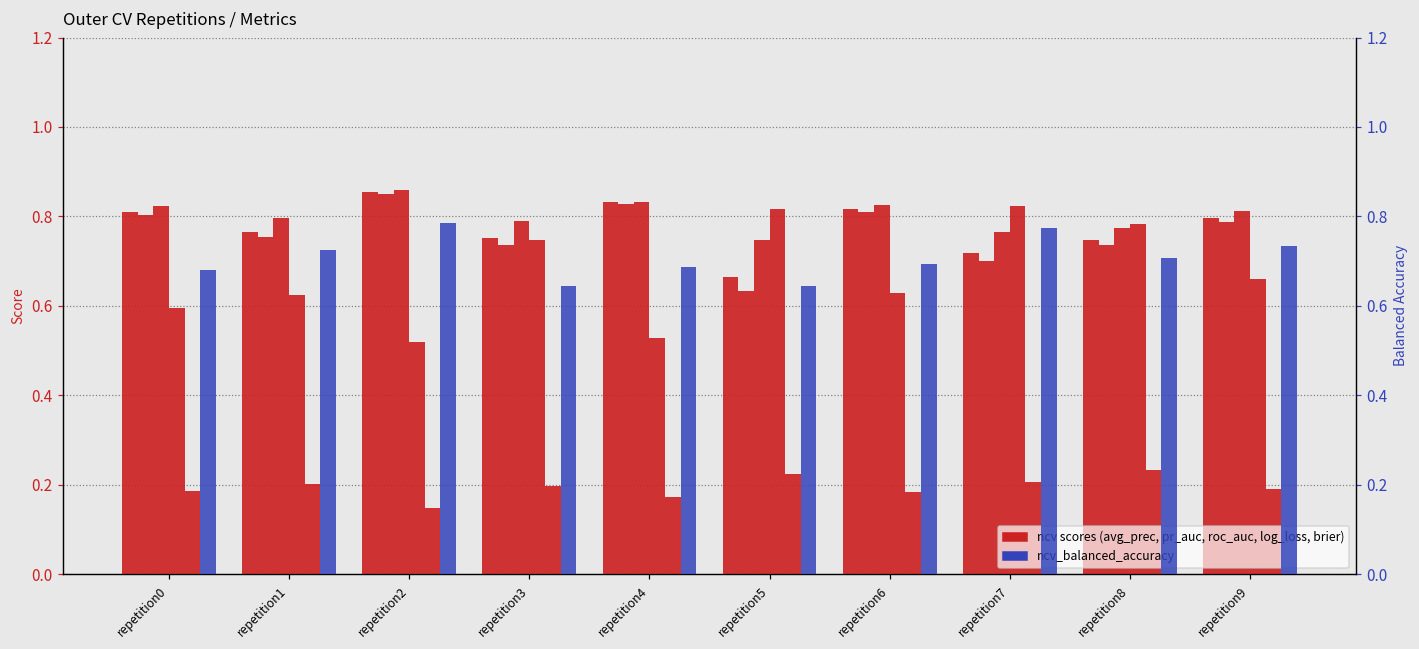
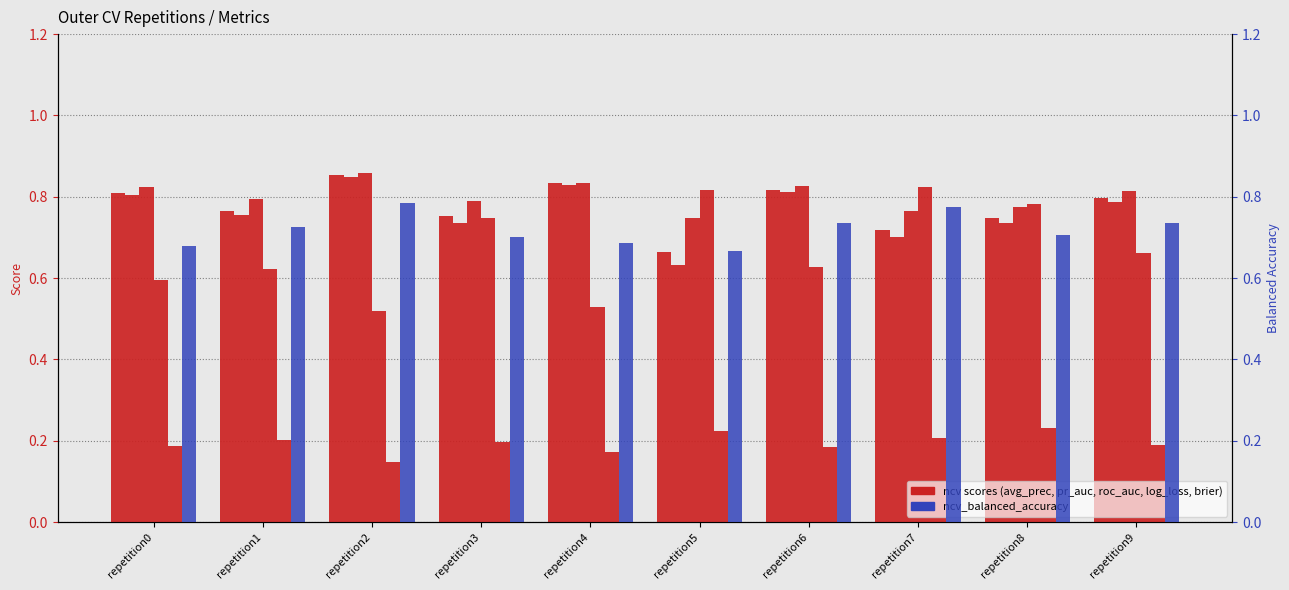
ncv_balanced_accuracy, repetition3: 0.64 -> 0.70
ncv_balanced_accuracy, repetition5: 0.65 -> 0.67
ncv_balanced_accuracy, repetition6: 0.69 -> 0.73
